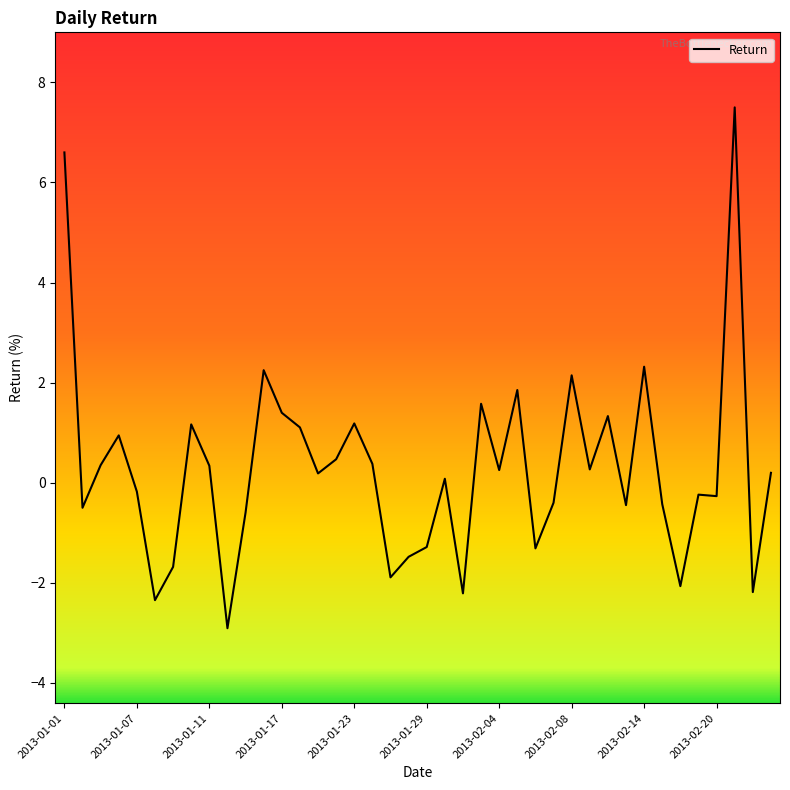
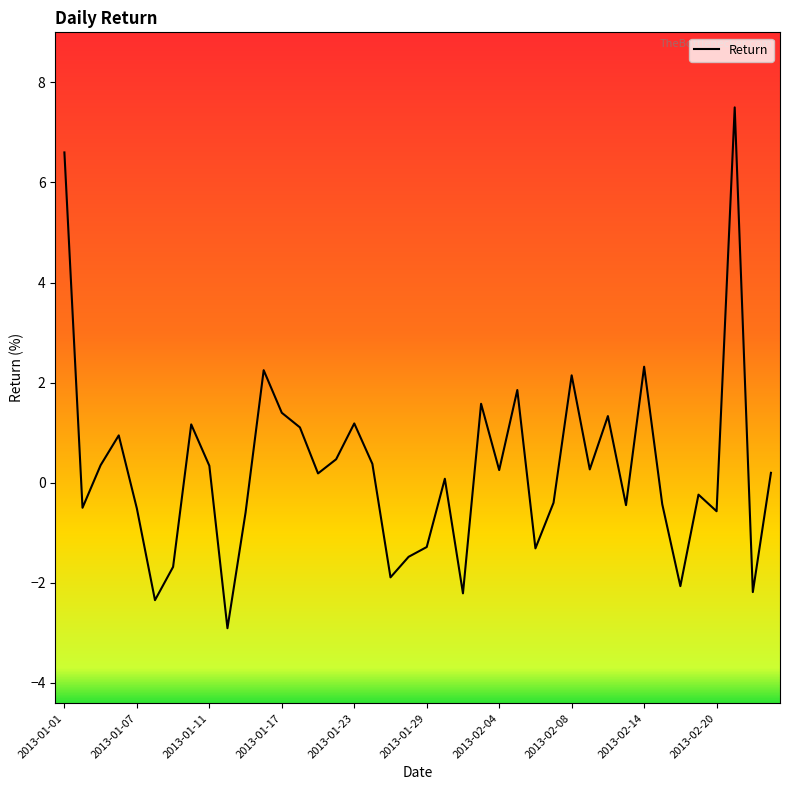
2013-01-07: -0.2 -> -0.5
2013-02-20: -0.3 -> -0.6
